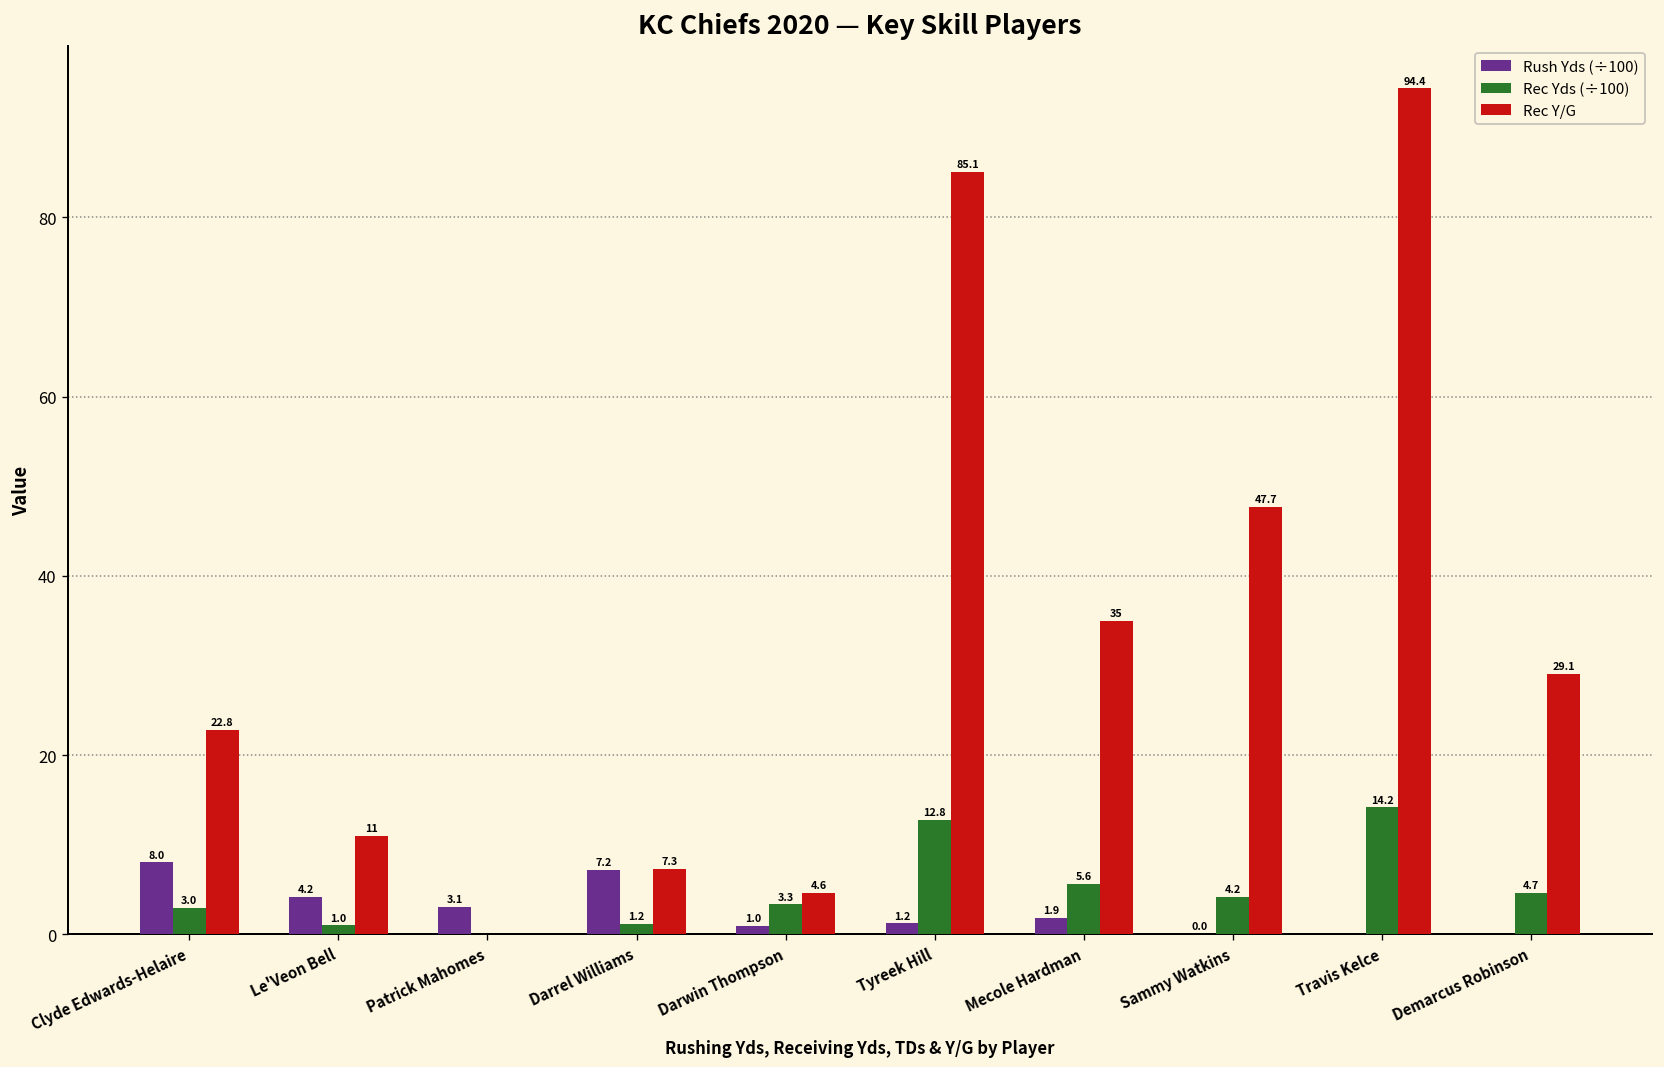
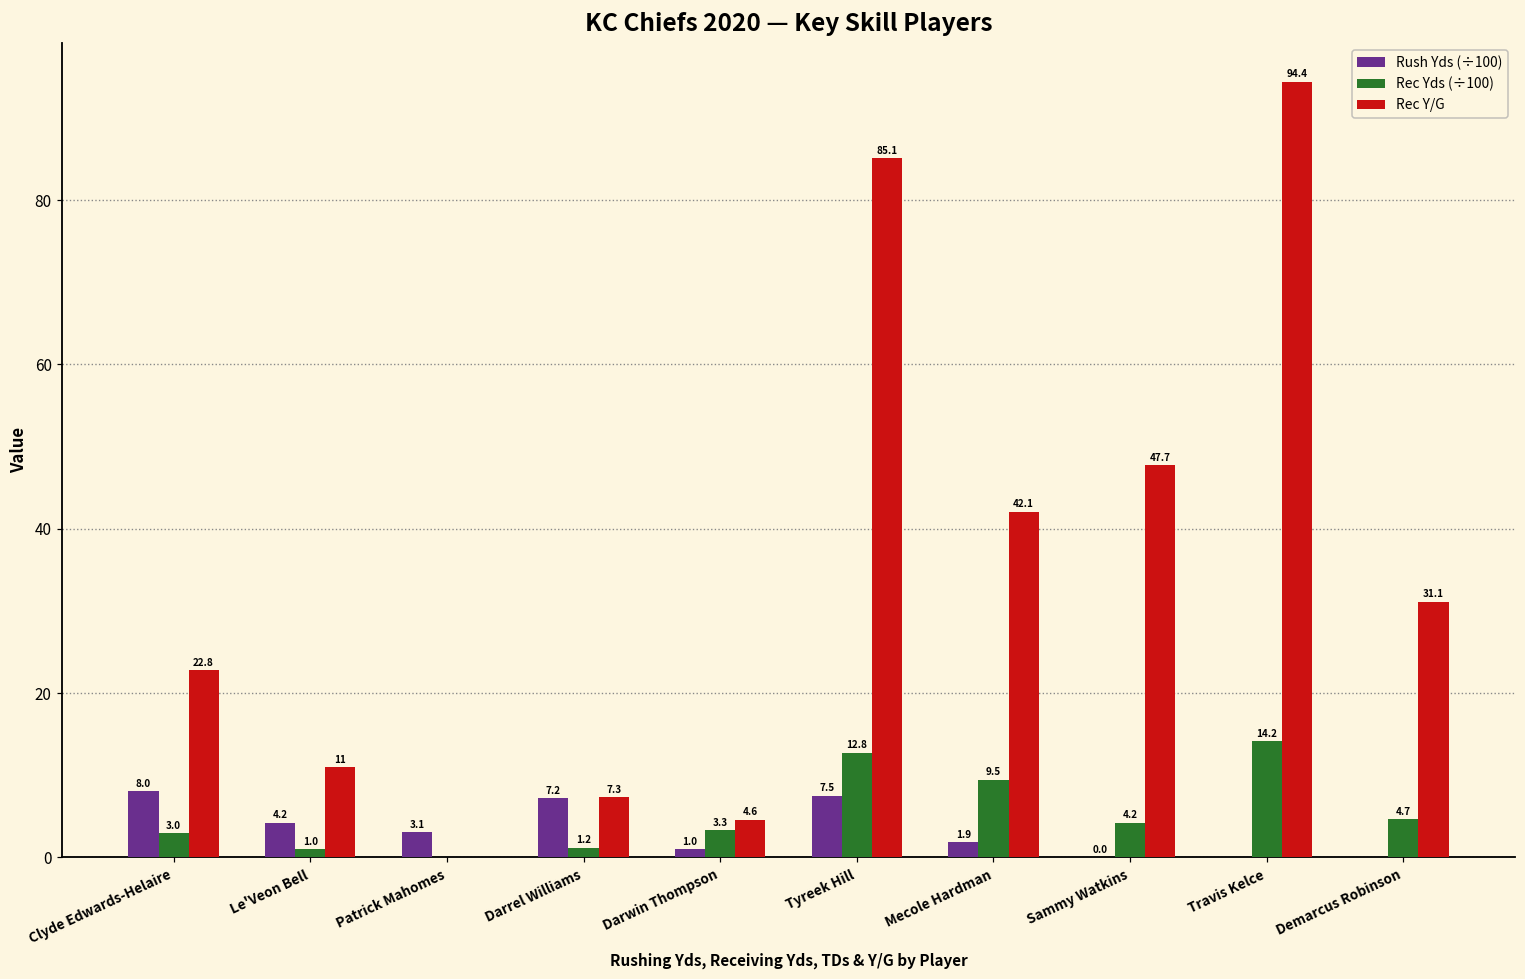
Rush Yds (÷100), Tyreek Hill: 1.2 -> 7.5
Rec Yds (÷100), Mecole Hardman: 5.6 -> 9.5
Rec Y/G, Mecole Hardman: 35 -> 42.1
Rec Y/G, Demarcus Robinson: 29.1 -> 31.1
